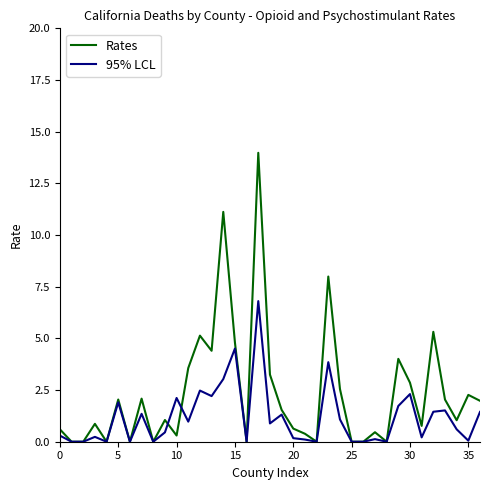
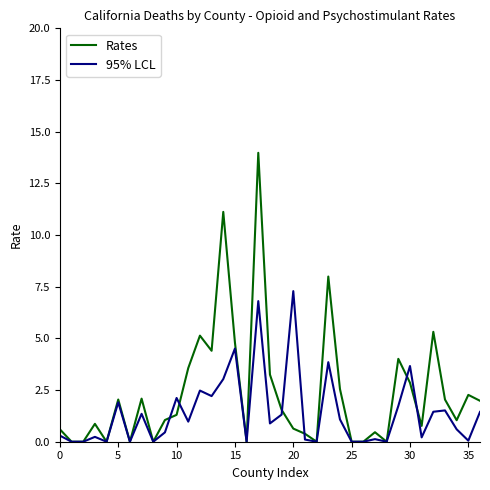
Rates, 10: 0.3 -> 1.3
95% LCL, 20: 0.2 -> 7.3
95% LCL, 30: 2.3 -> 3.7
